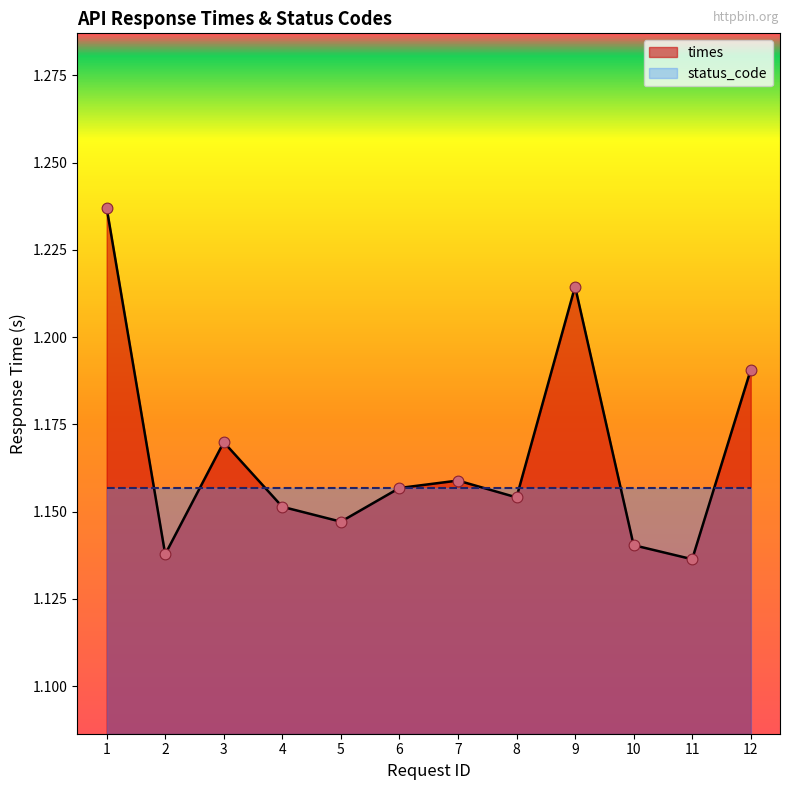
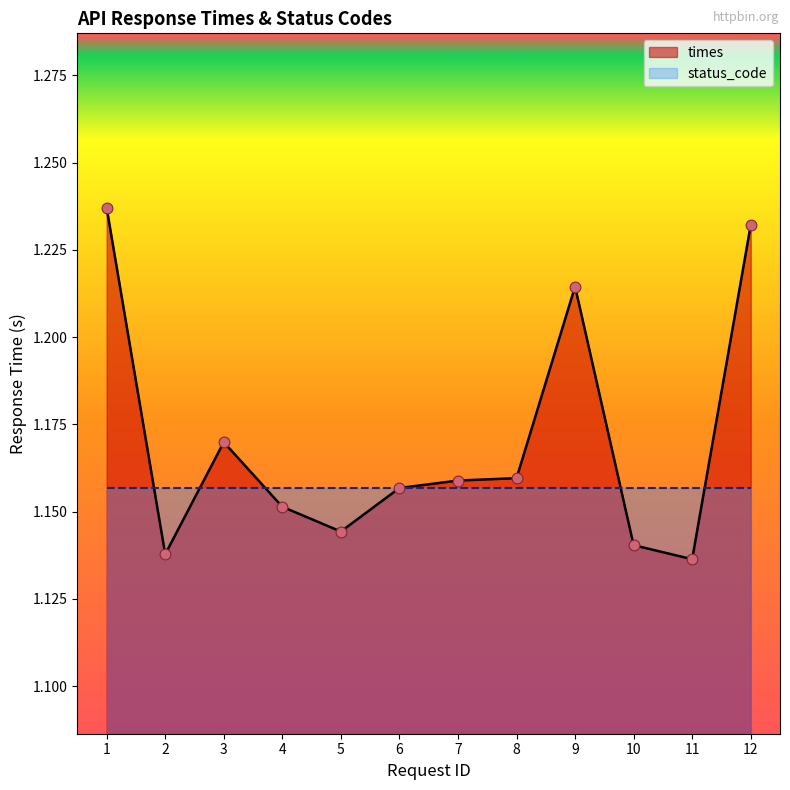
times, 5: 1.147 -> 1.144
times, 8: 1.154 -> 1.160
times, 12: 1.191 -> 1.232
